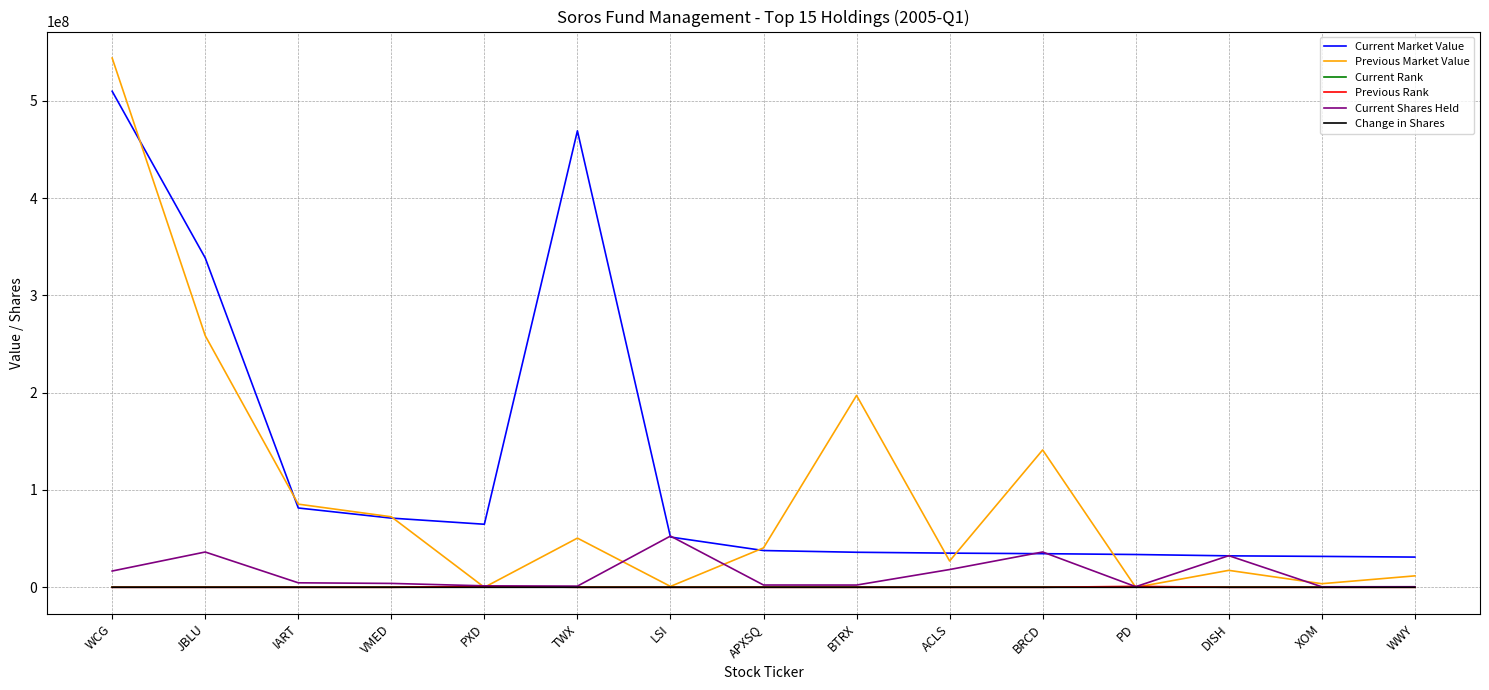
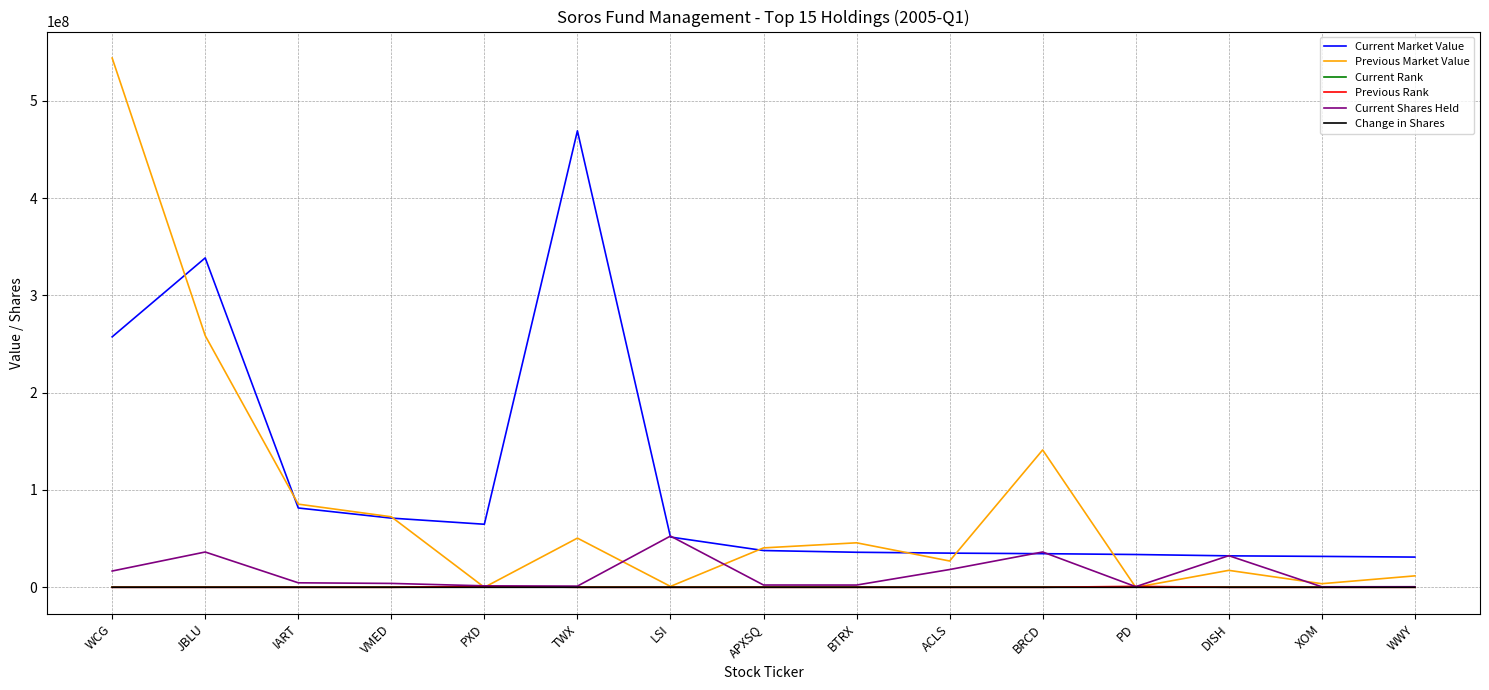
Current Market Value, WCG: 510000000 -> 260000000
Previous Market Value, BTRX: 200000000 -> 50000000
